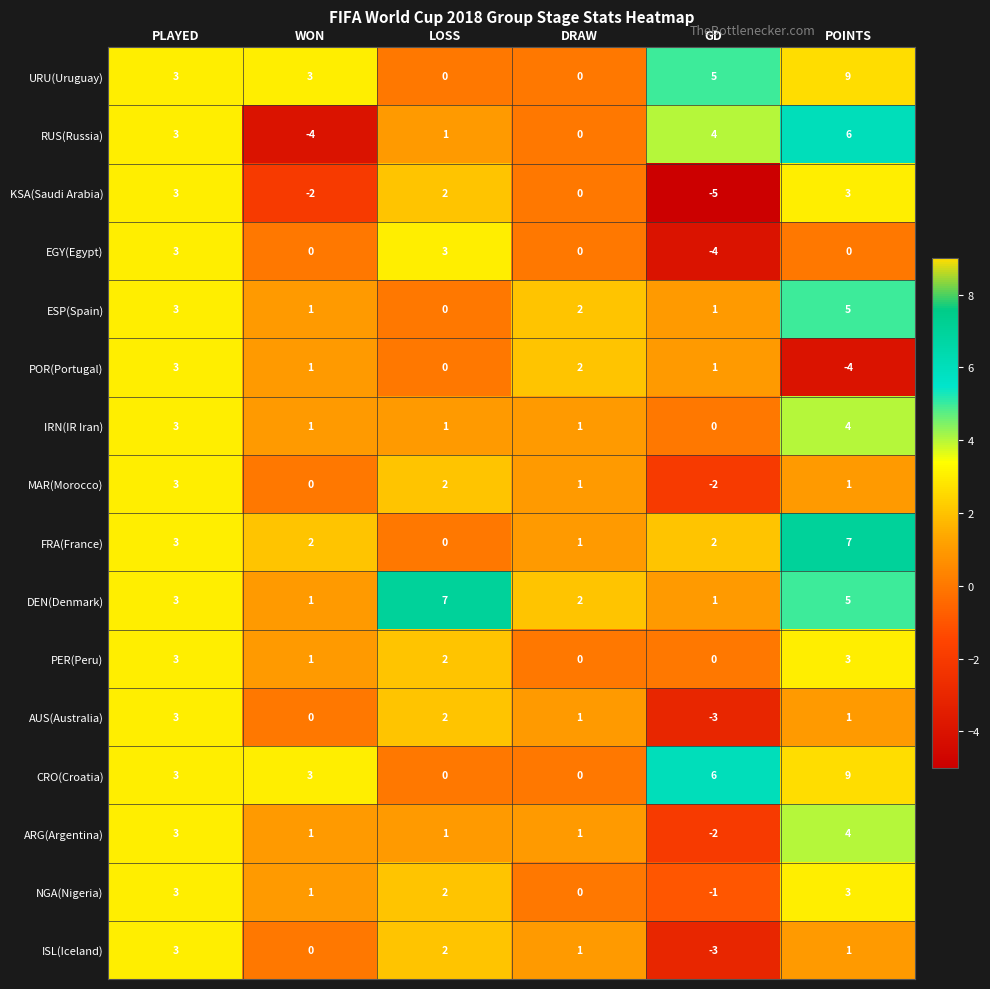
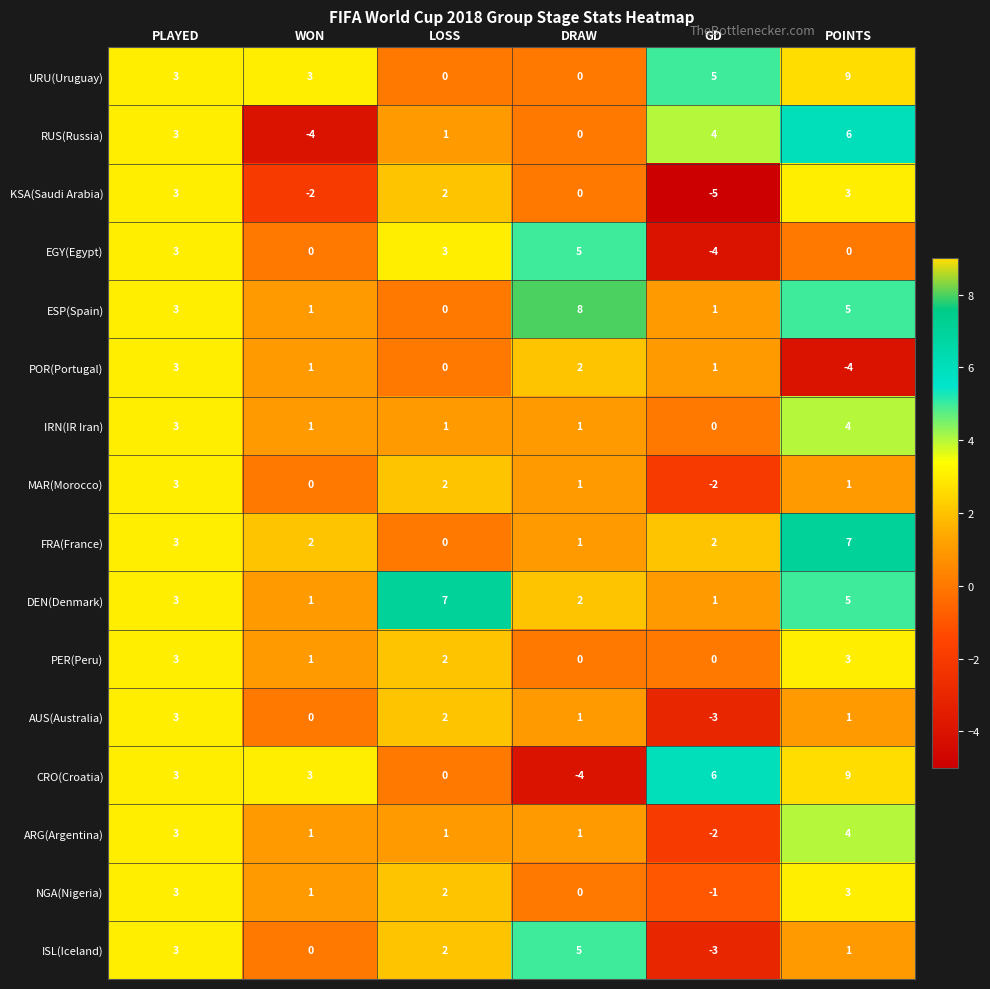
EGY(Egypt), DRAW: 0 -> 5
ESP(Spain), DRAW: 2 -> 8
CRO(Croatia), DRAW: 0 -> -4
ISL(Iceland), DRAW: 1 -> 5
